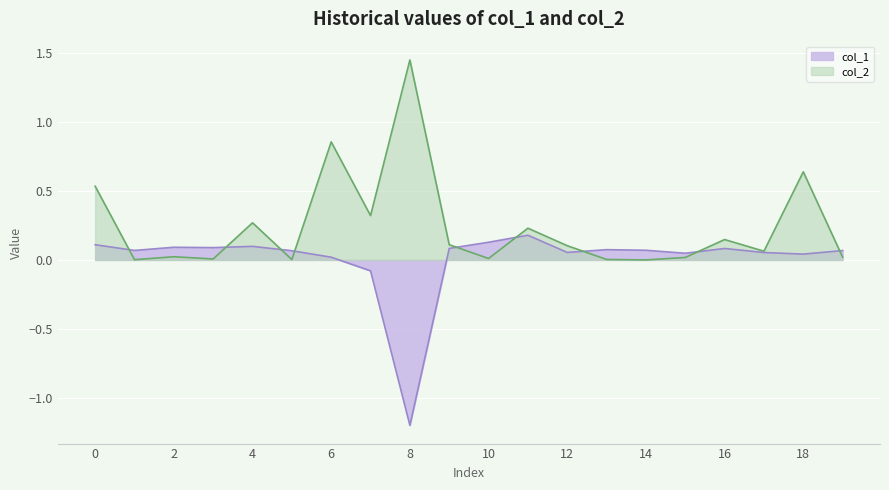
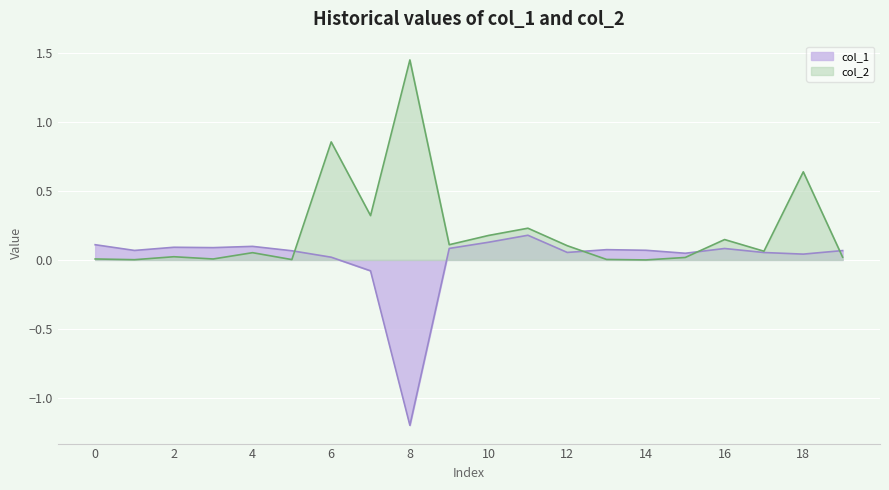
col_2, 0: 0.53 -> 0.01
col_2, 4: 0.27 -> 0.05
col_2, 10: 0.01 -> 0.18
